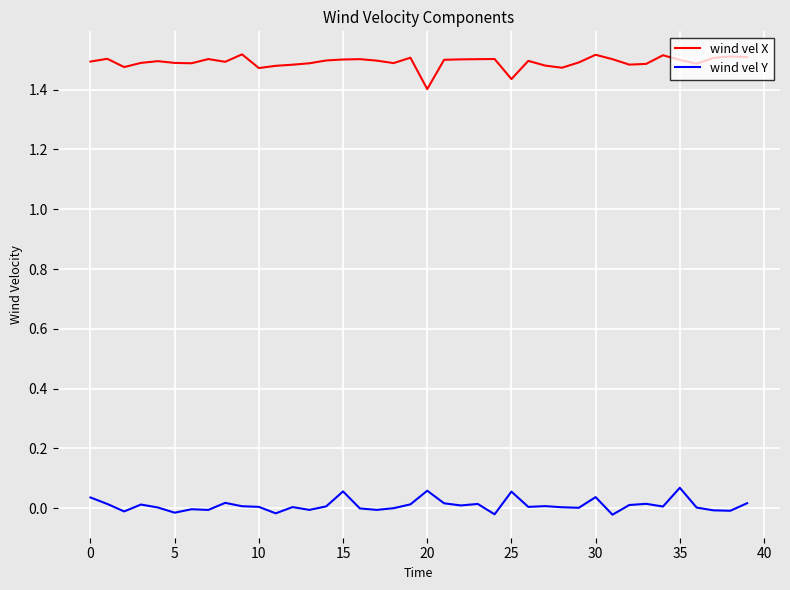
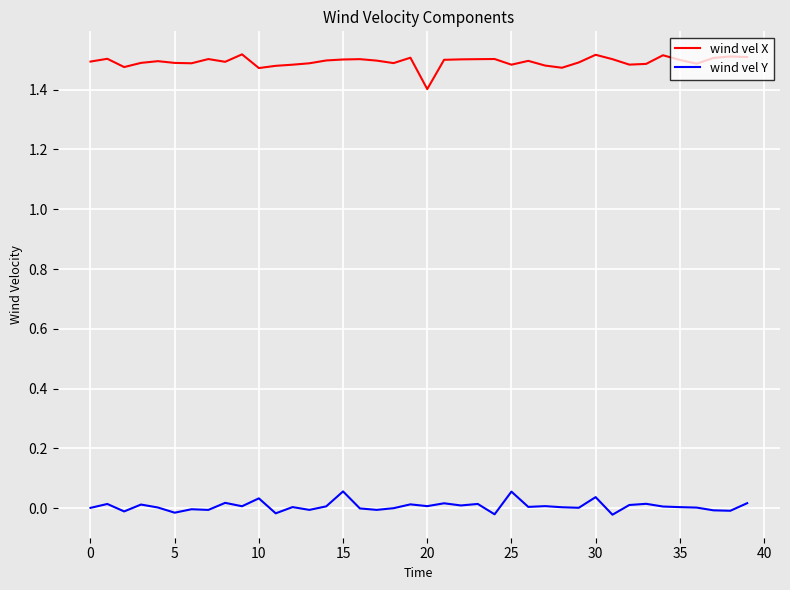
wind vel Y, 0: 0.04 -> 0.00
wind vel Y, 10: 0.00 -> 0.03
wind vel Y, 20: 0.06 -> 0.01
wind vel X, 25: 1.44 -> 1.48
wind vel Y, 35: 0.07 -> 0.00
